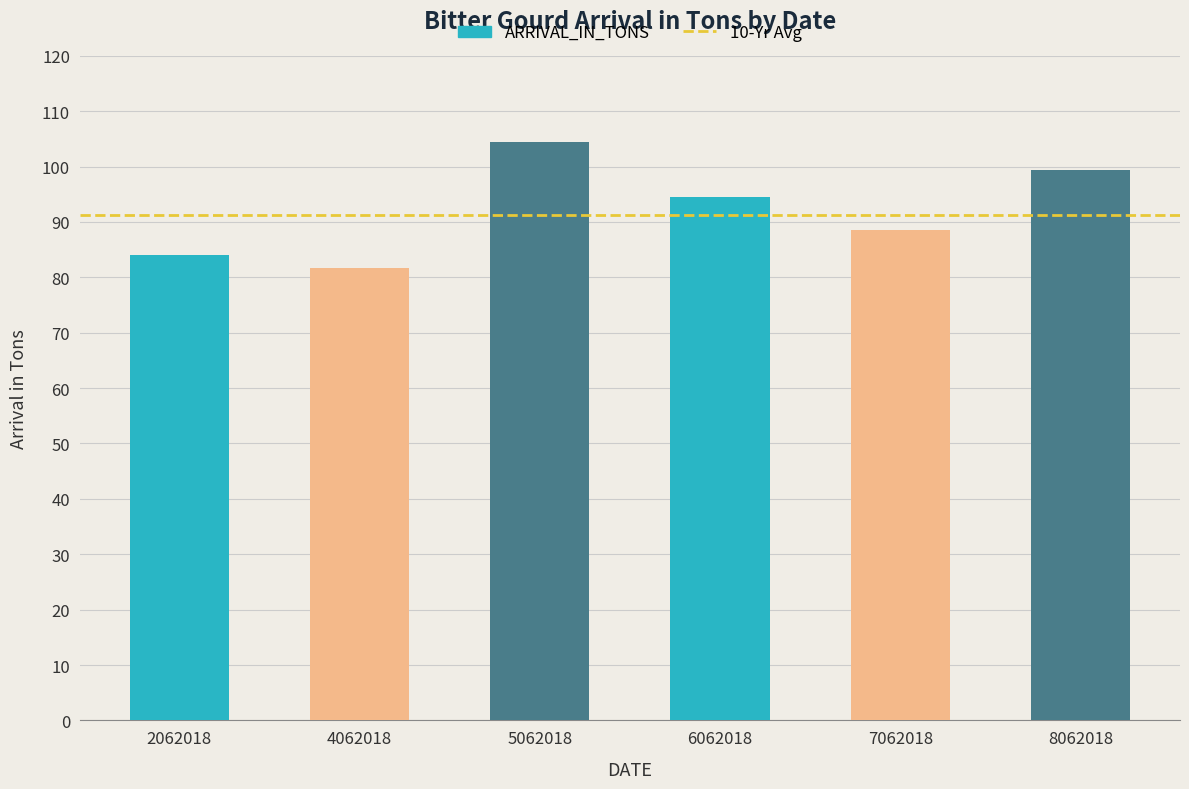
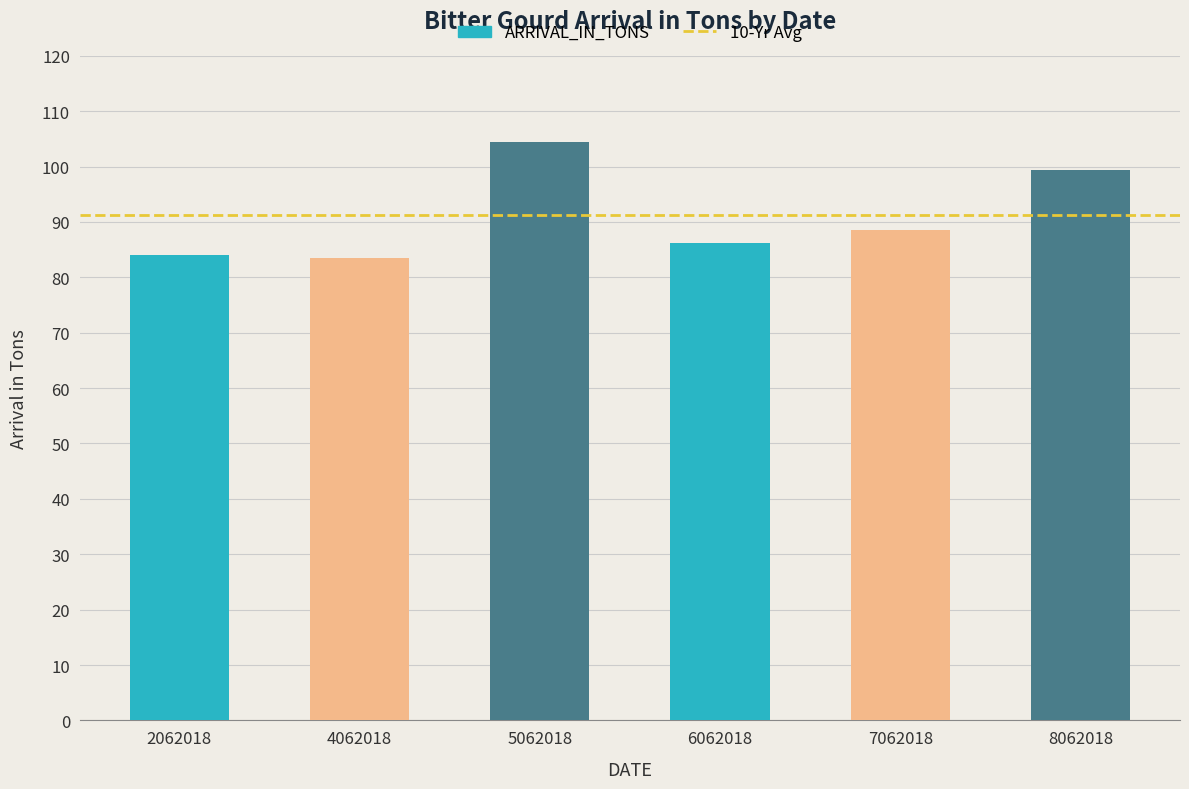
4062018: 82 -> 84
6062018: 95 -> 86
